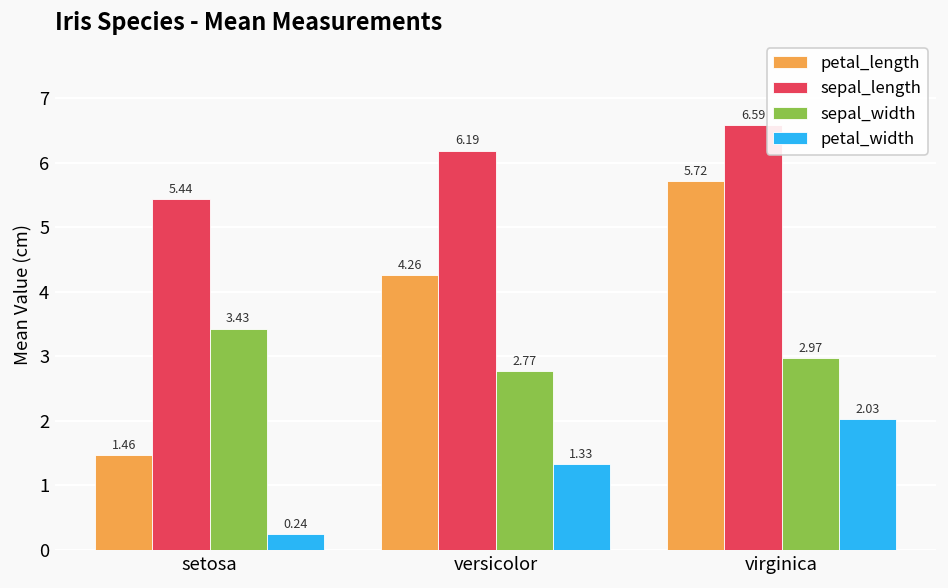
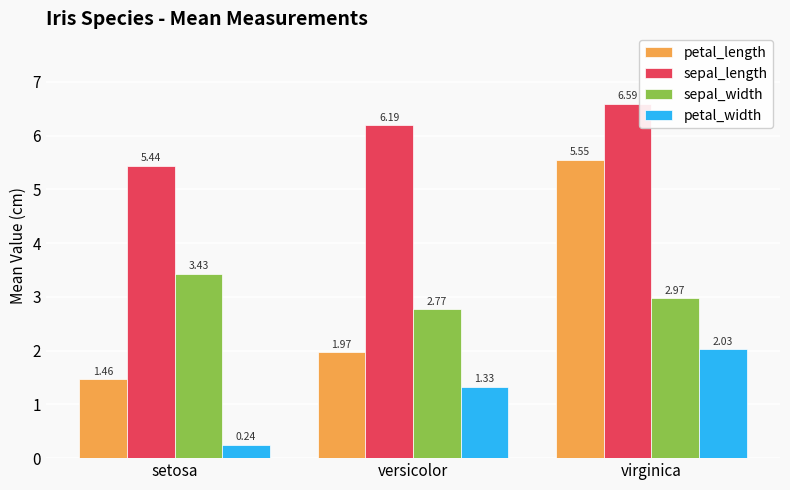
petal_length, versicolor: 4.26 -> 1.97
petal_length, virginica: 5.72 -> 5.55
